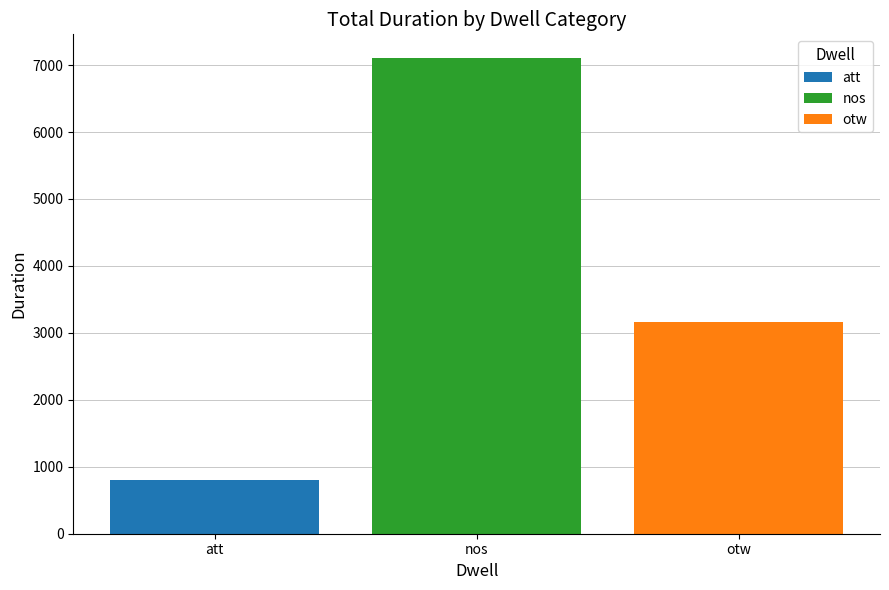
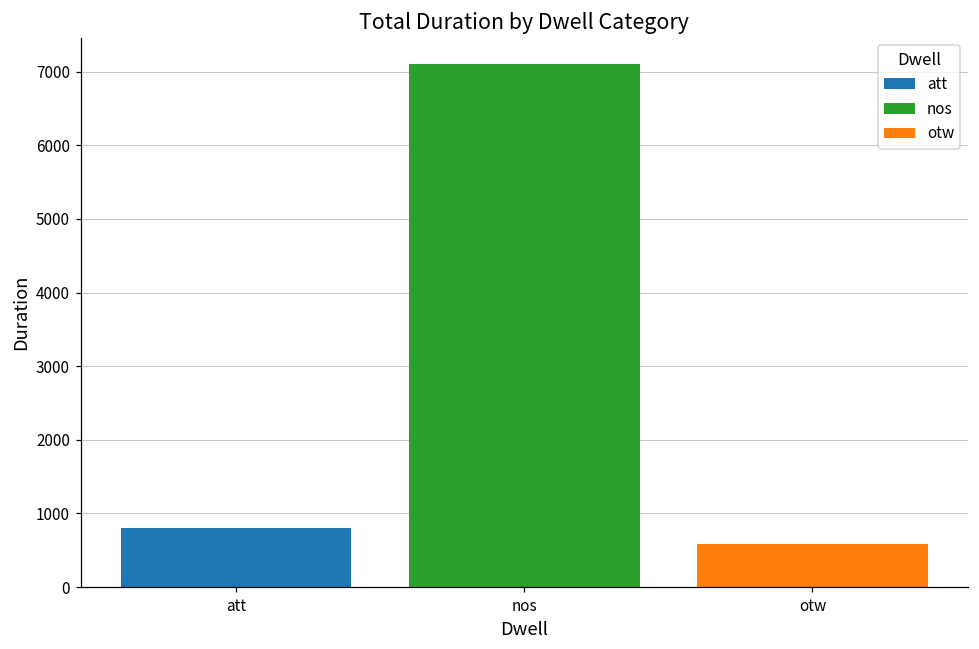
otw: 3200 -> 600
